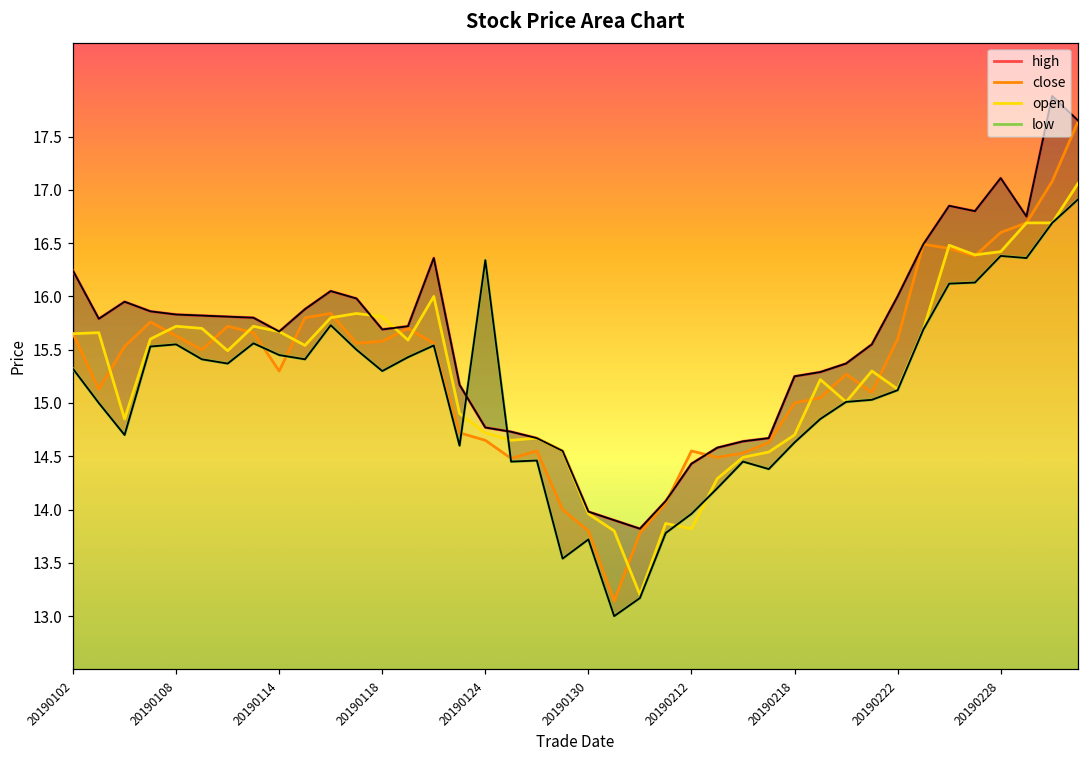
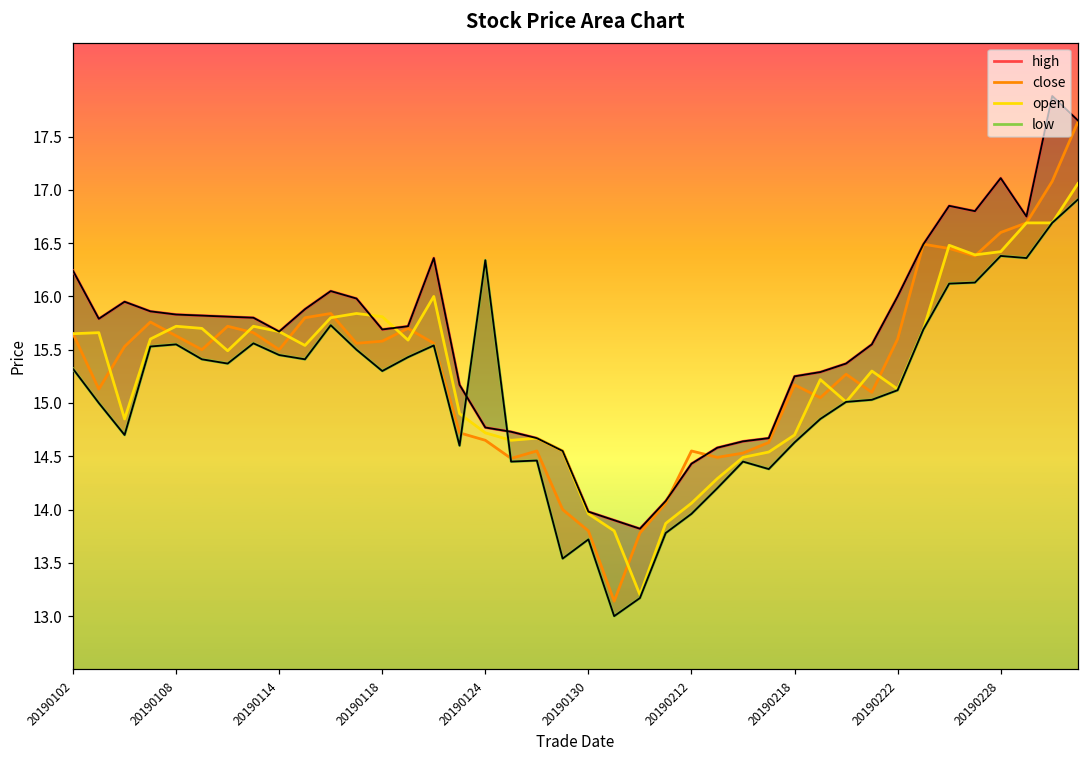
close, 20190114: 15.3 -> 15.5
open, 20190212: 13.8 -> 14.1
close, 20190218: 15.0 -> 15.2
